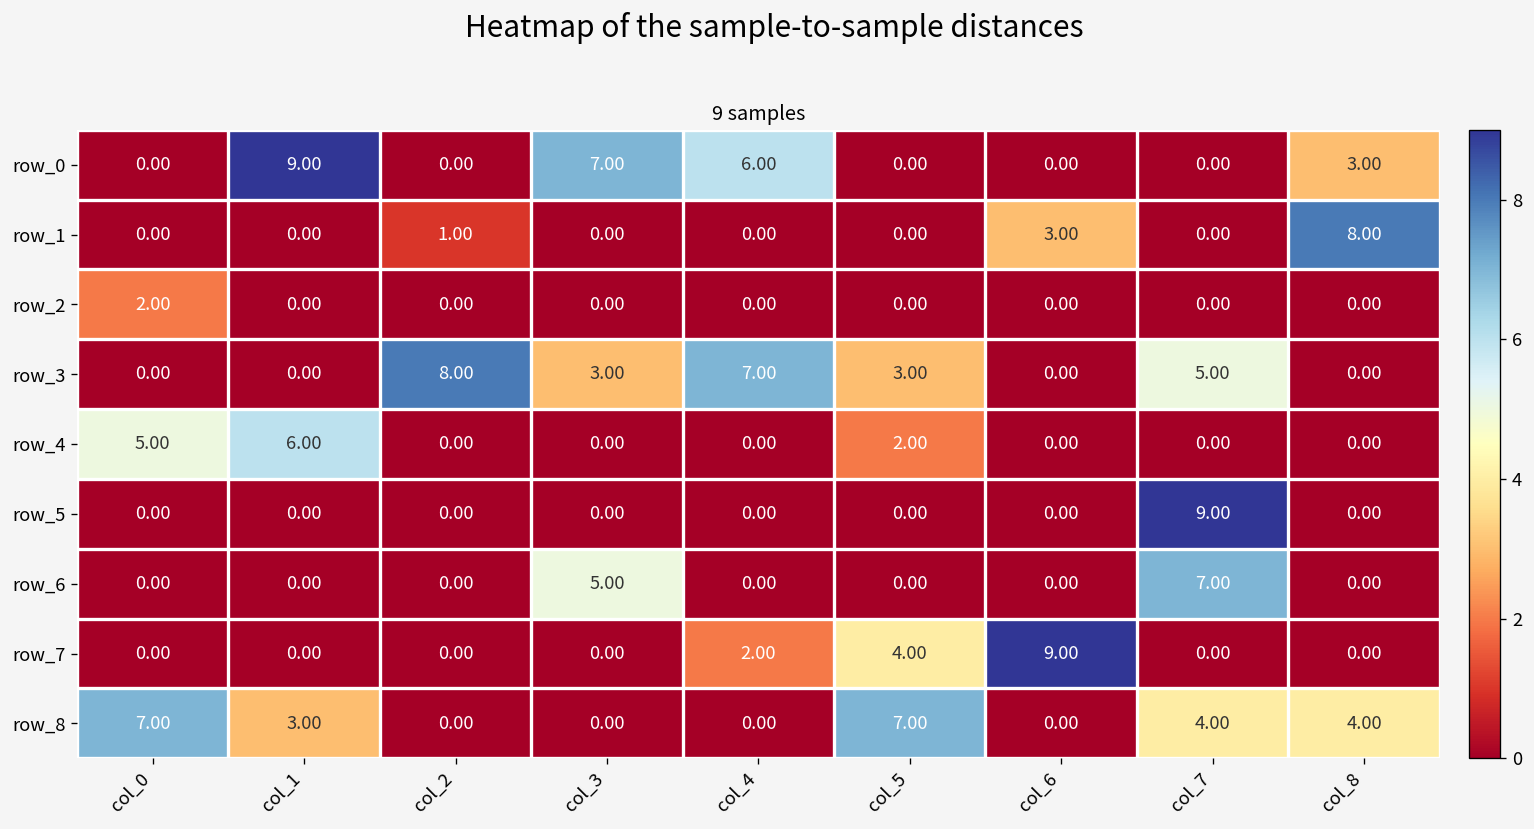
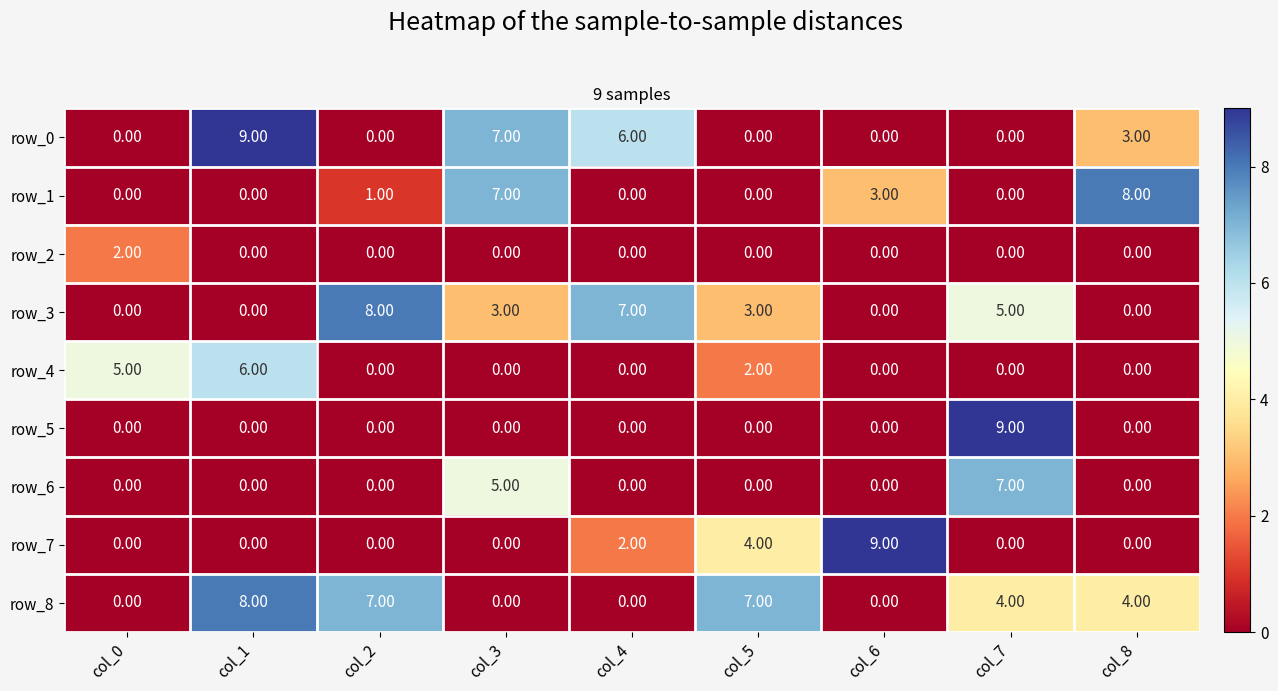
row_1, col_3: 0.00 -> 7.00
row_8, col_0: 7.00 -> 0.00
row_8, col_1: 3.00 -> 8.00
row_8, col_2: 0.00 -> 7.00
